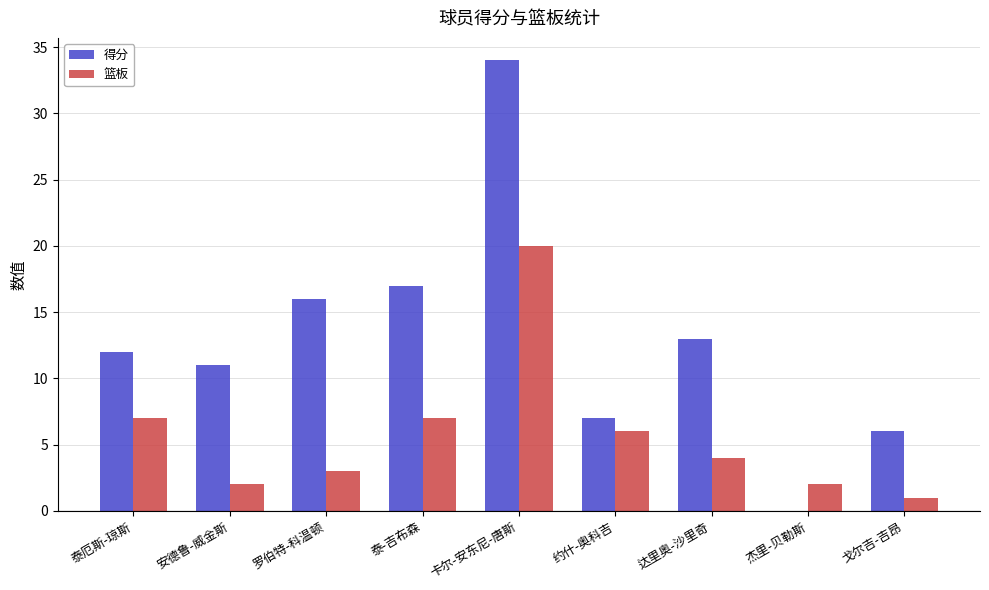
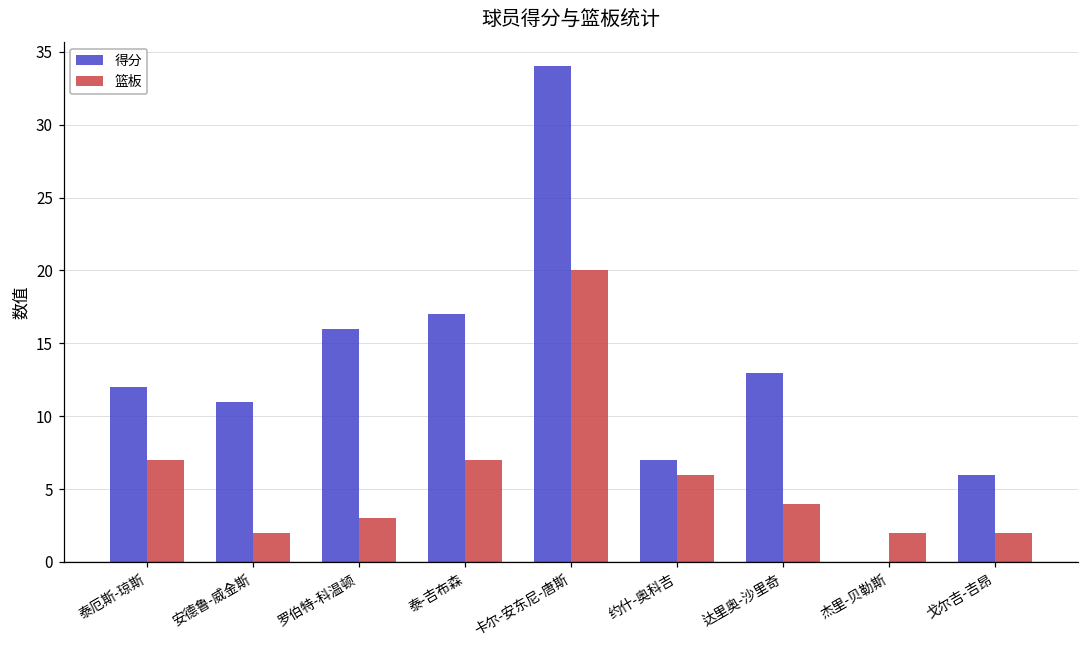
篮板, 戈尔吉-吉昂: 1 -> 2
